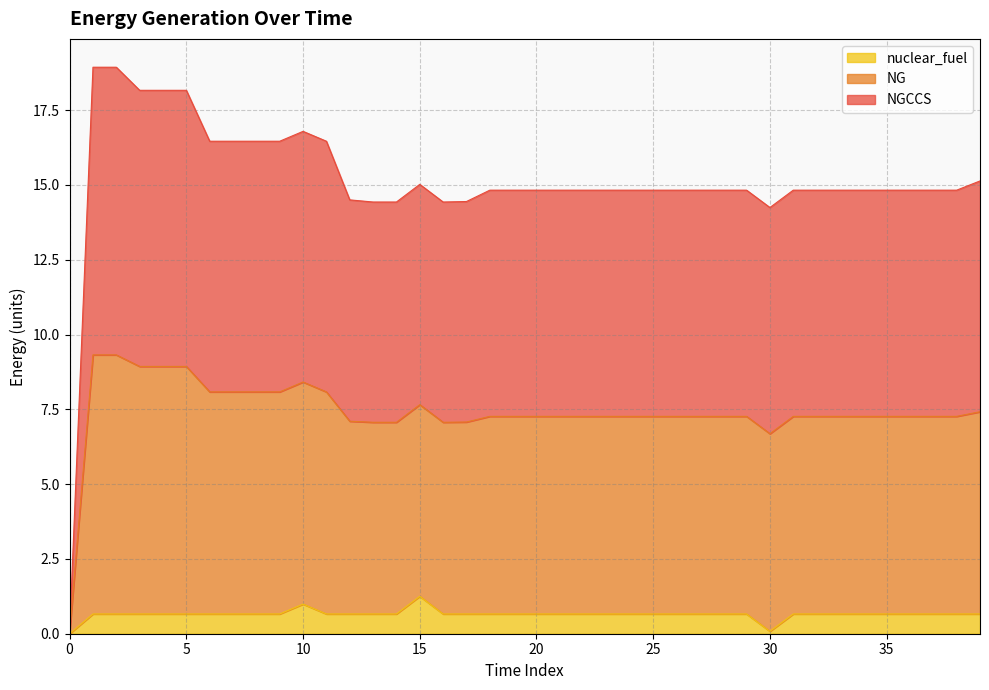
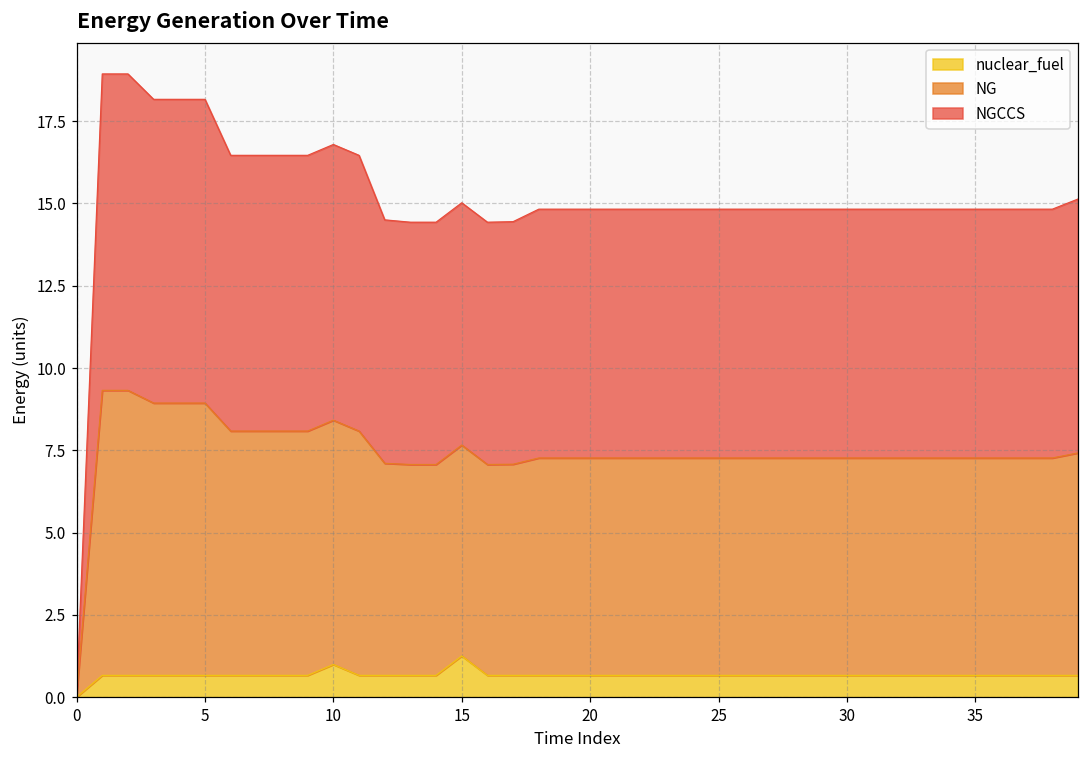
nuclear_fuel, 30: 0.1 -> 0.7
